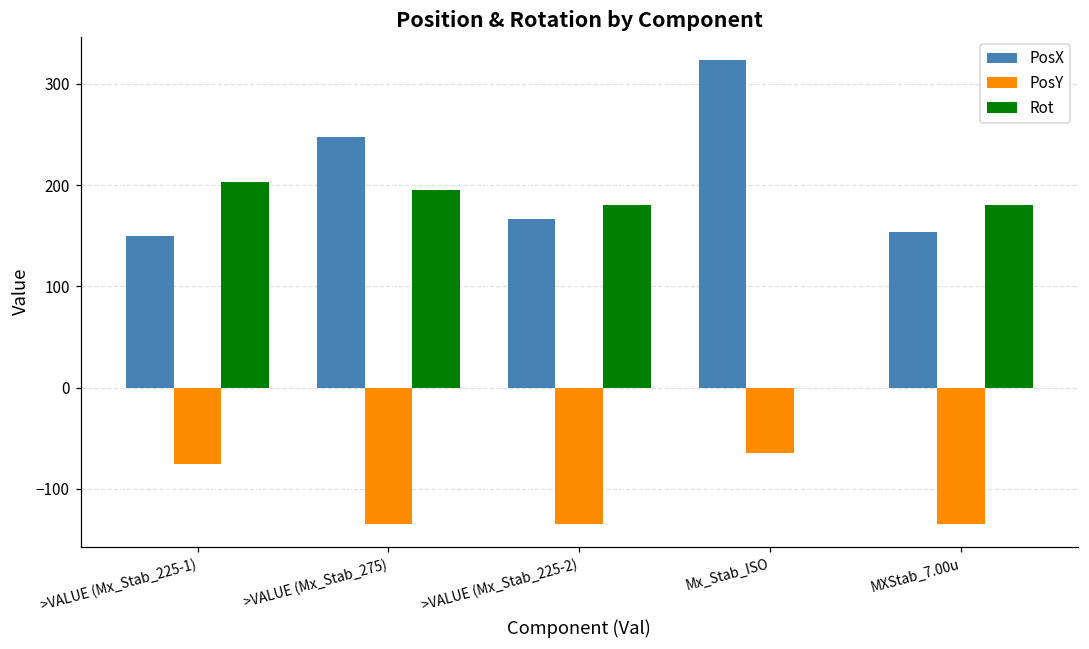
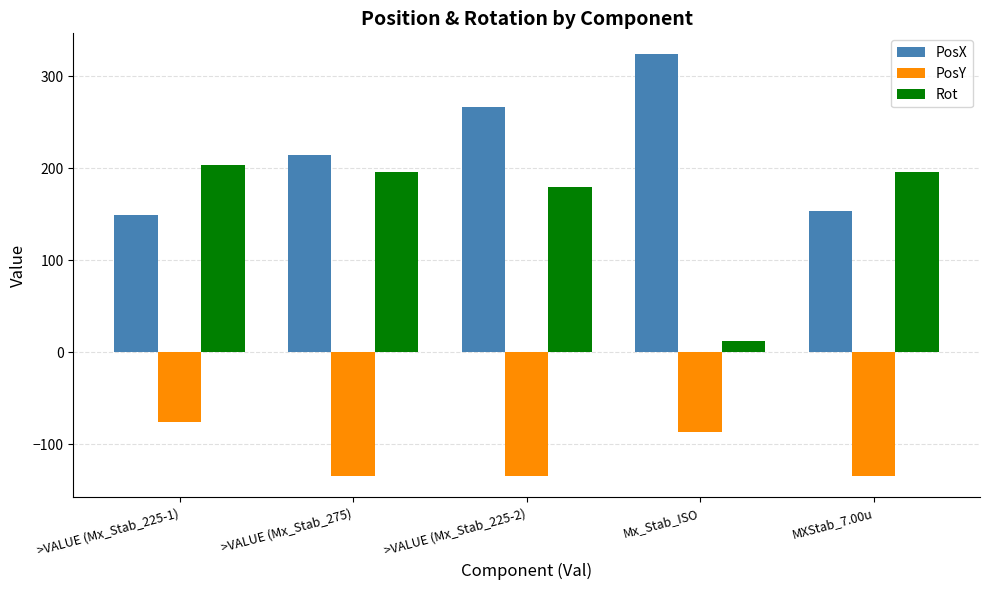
PosX, >VALUE (Mx_Stab_275): 250 -> 210
PosX, >VALUE (Mx_Stab_225-2): 170 -> 270
PosY, Mx_Stab_ISO: -60 -> -90
Rot, Mx_Stab_ISO: 0 -> 10
Rot, MXStab_7.00u: 180 -> 200
